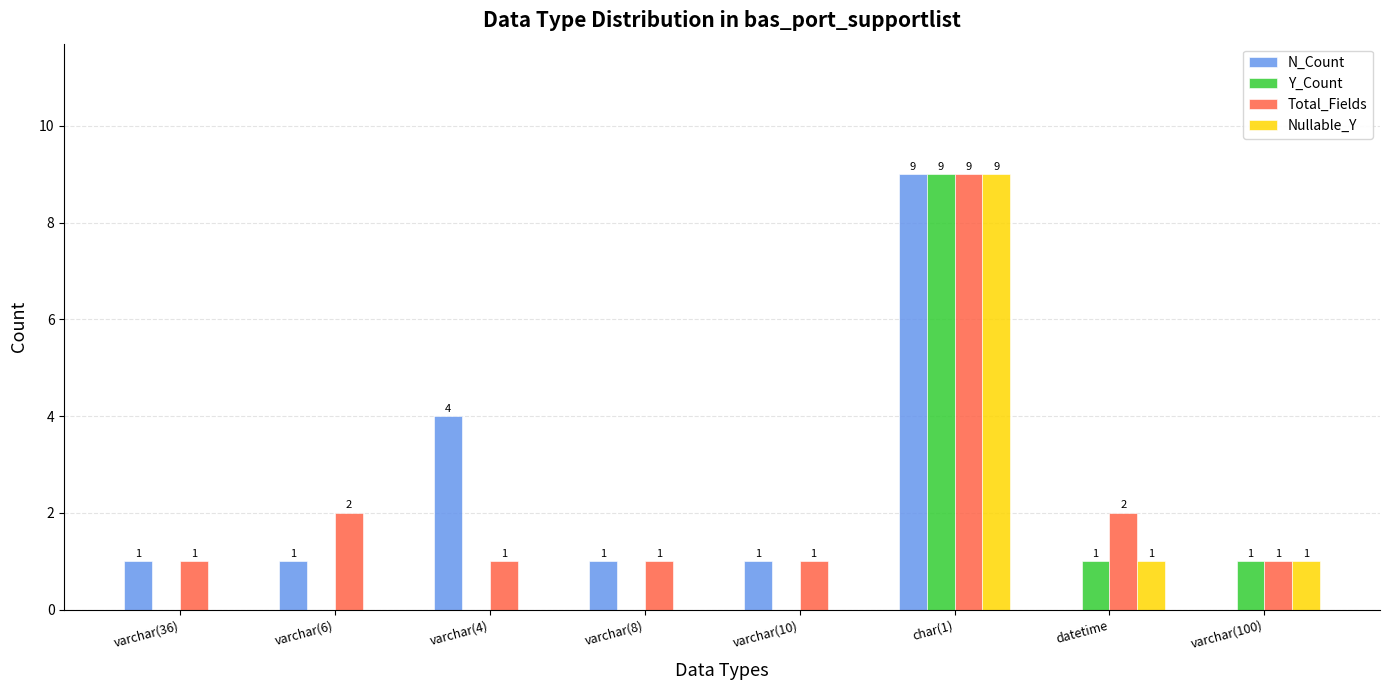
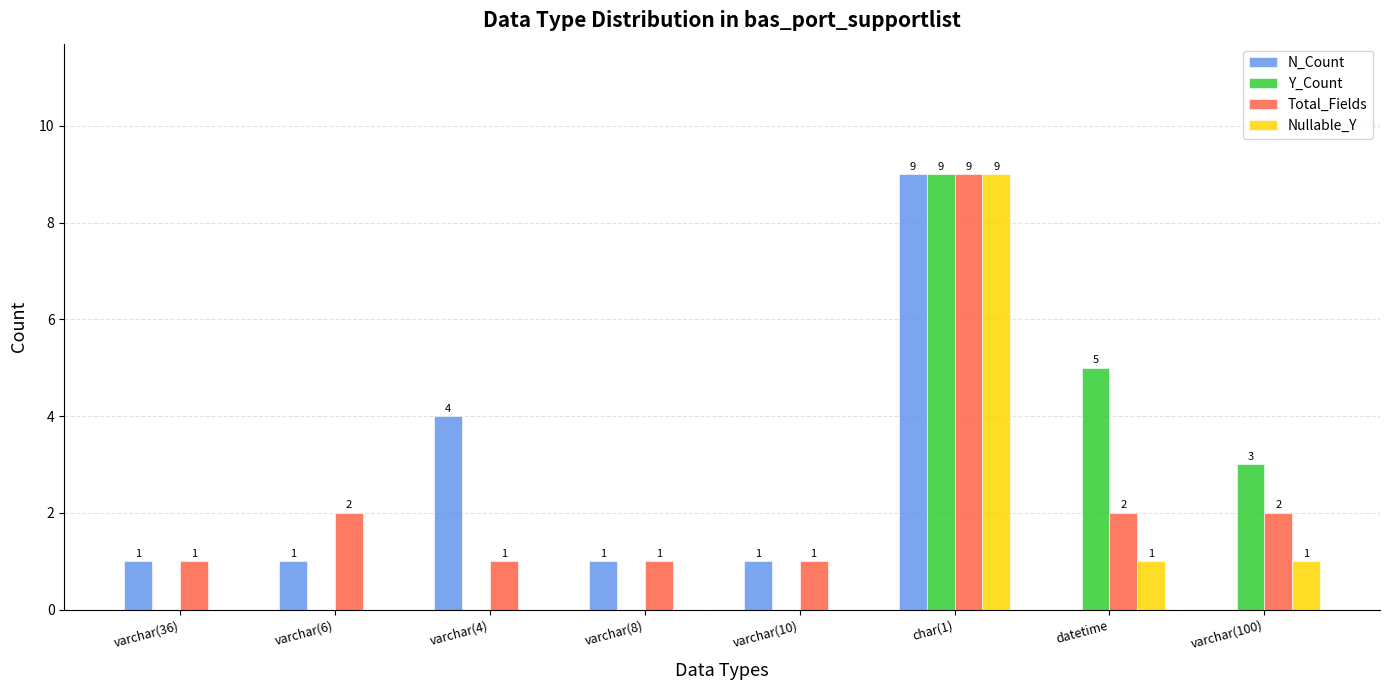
Y_Count, datetime: 1 -> 5
Y_Count, varchar(100): 1 -> 3
Total_Fields, varchar(100): 1 -> 2
